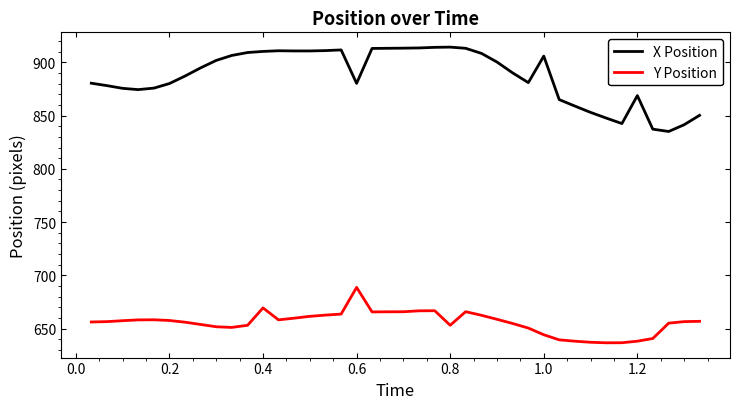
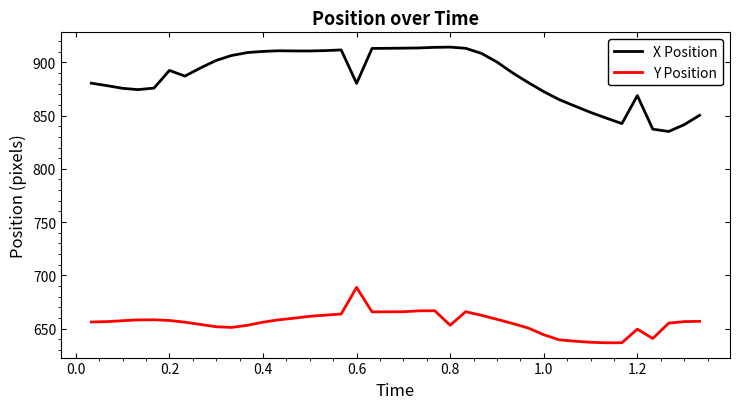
X Position, 0.2: 880 -> 892
Y Position, 0.4: 669 -> 656
X Position, 1.0: 906 -> 872
Y Position, 1.2: 638 -> 649
